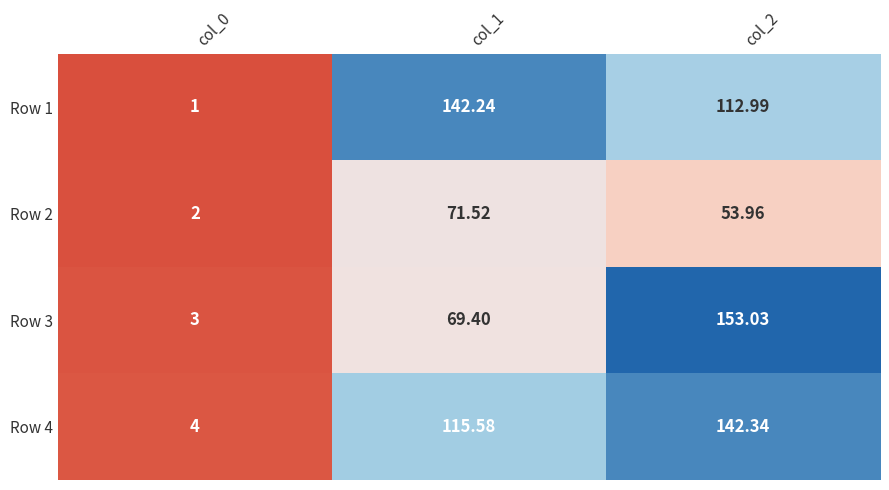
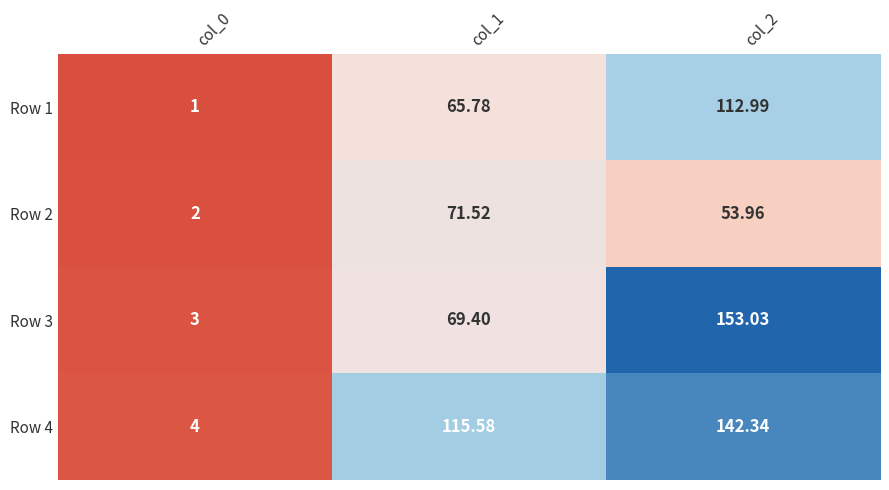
Row 1, col_1: 142.24 -> 65.78
